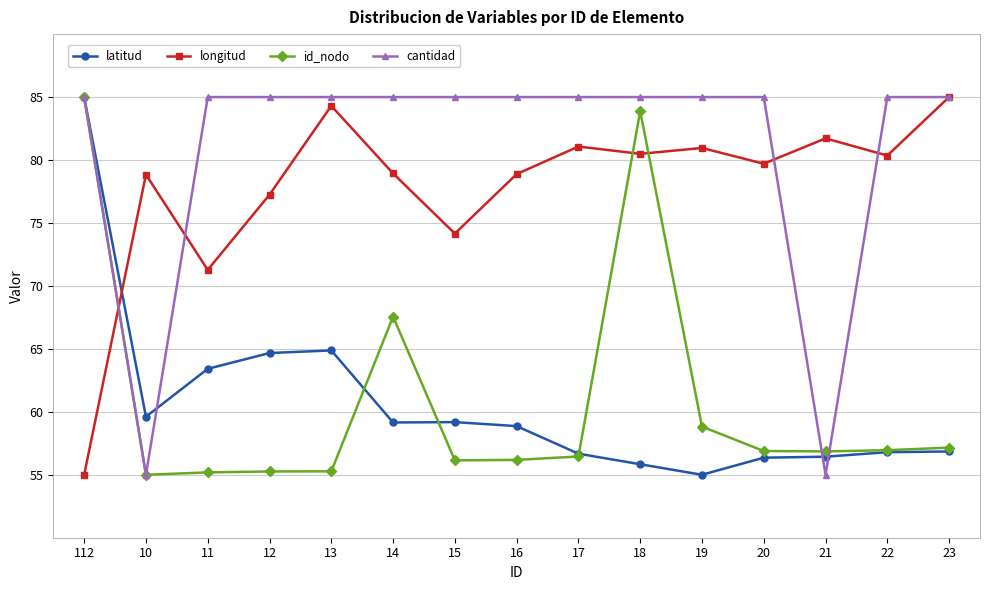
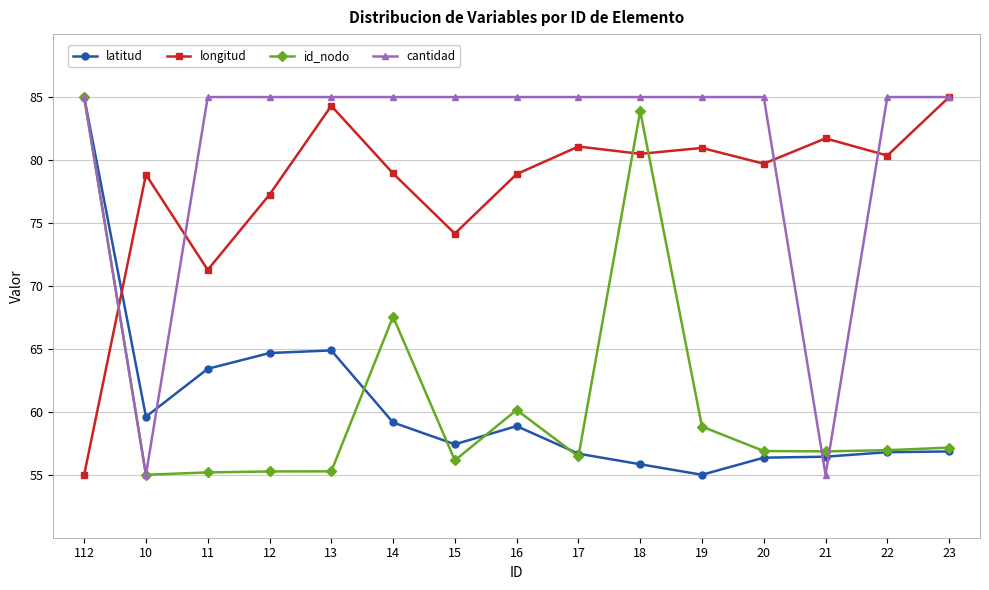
latitud, 15: 59.2 -> 57.4
id_nodo, 16: 56.2 -> 60.2
